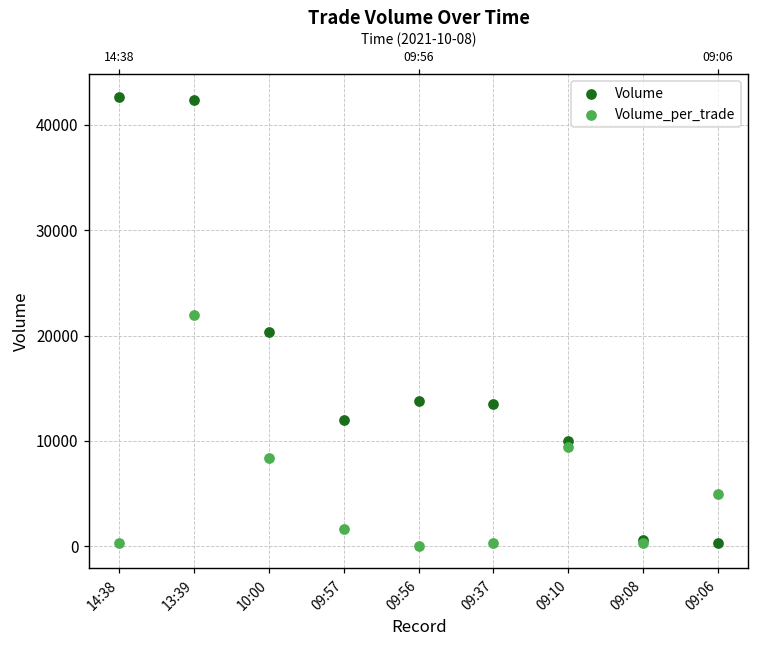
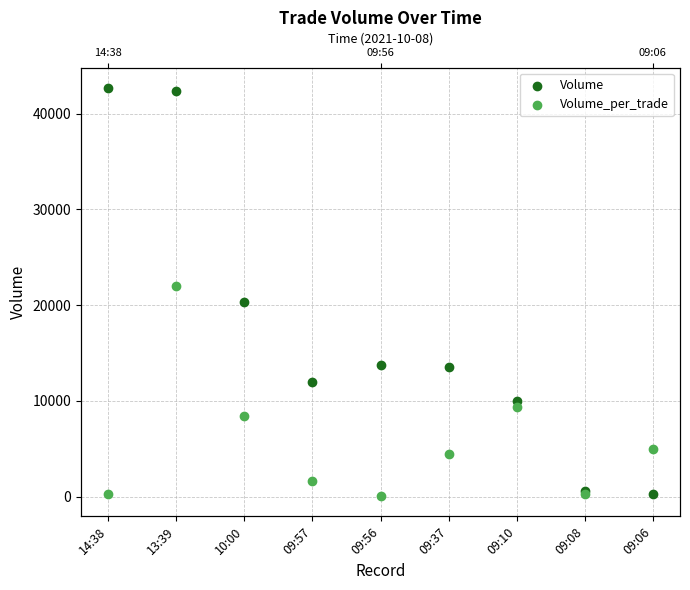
Volume_per_trade, 09:37: 0 -> 4000
